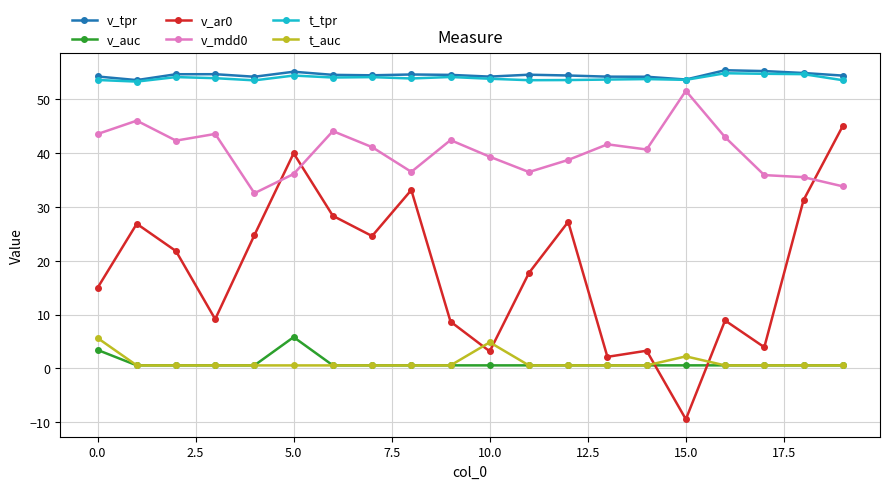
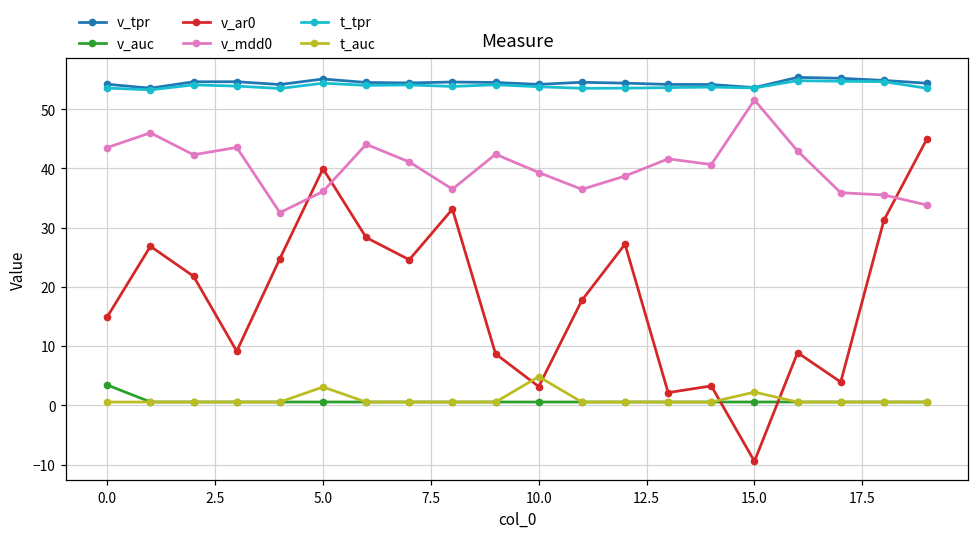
t_auc, 0.0: 6 -> 1
v_auc, 5.0: 6 -> 1
t_auc, 5.0: 1 -> 3
